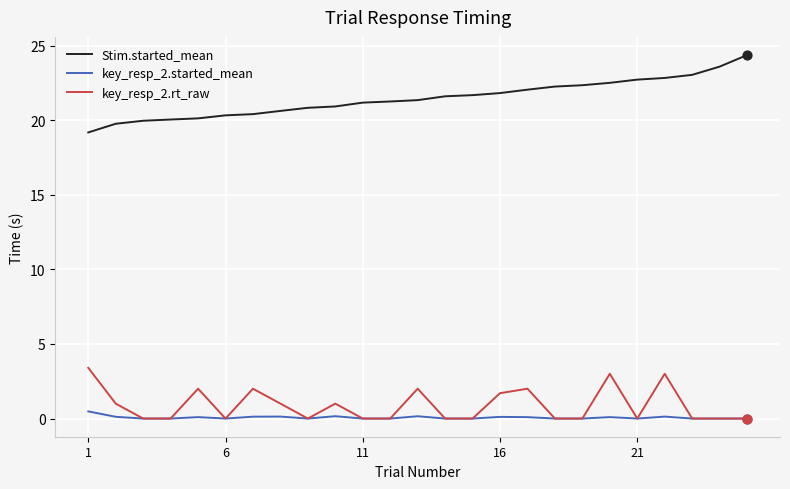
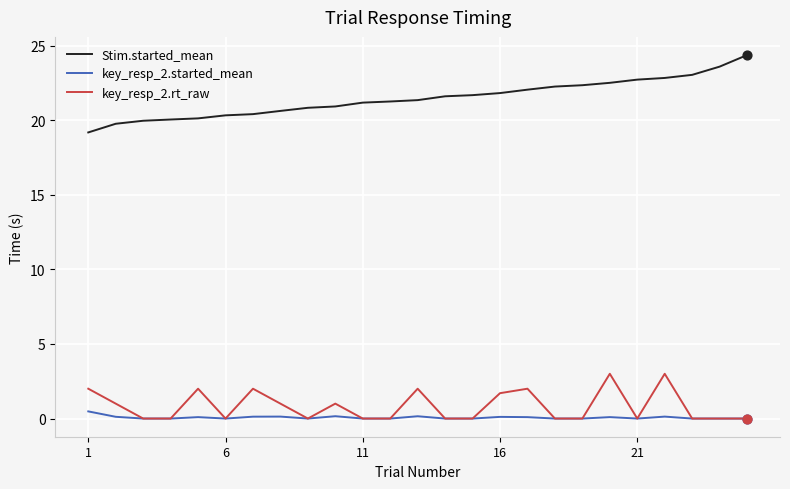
key_resp_2.rt_raw, 1: 3.4 -> 2.0
